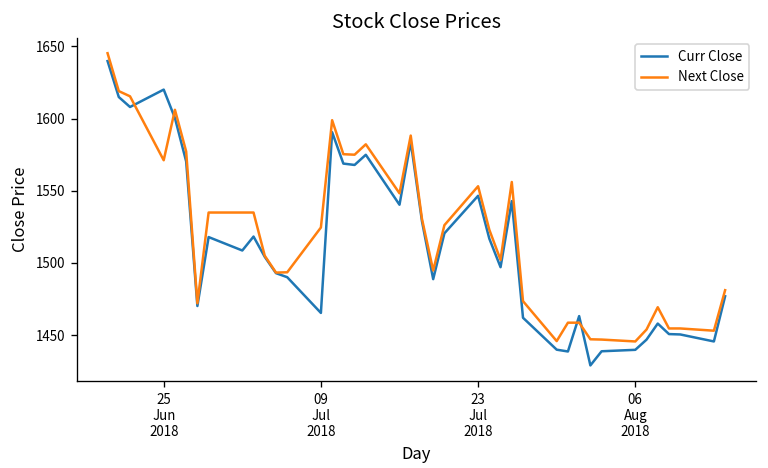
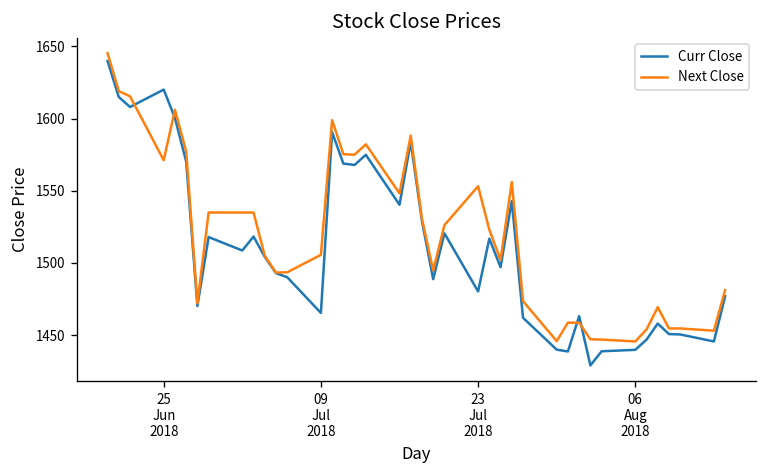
Next Close, 09 Jul 2018: 1525 -> 1506
Curr Close, 23 Jul 2018: 1547 -> 1480
